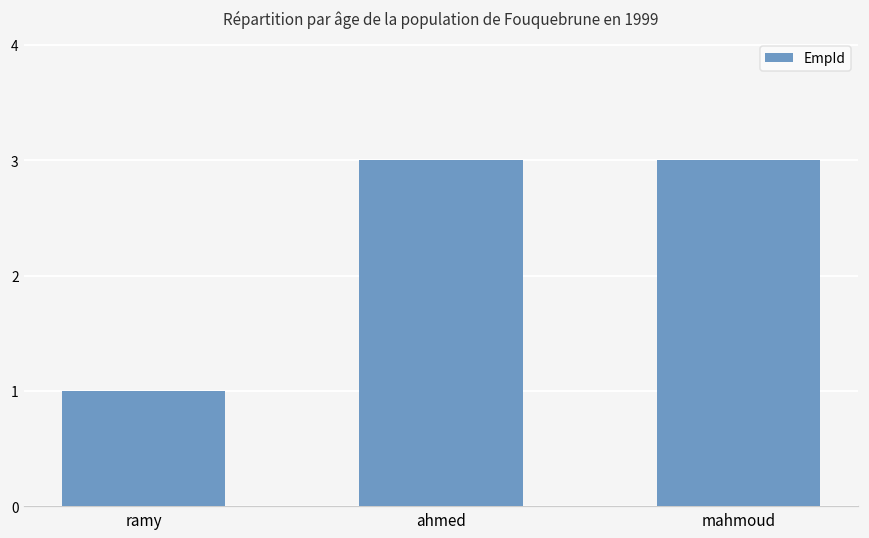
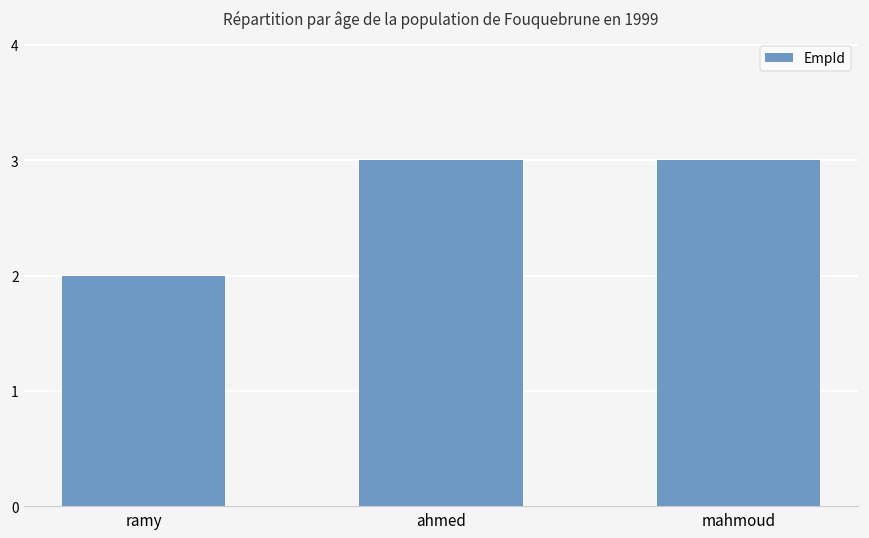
ramy: 1 -> 2
